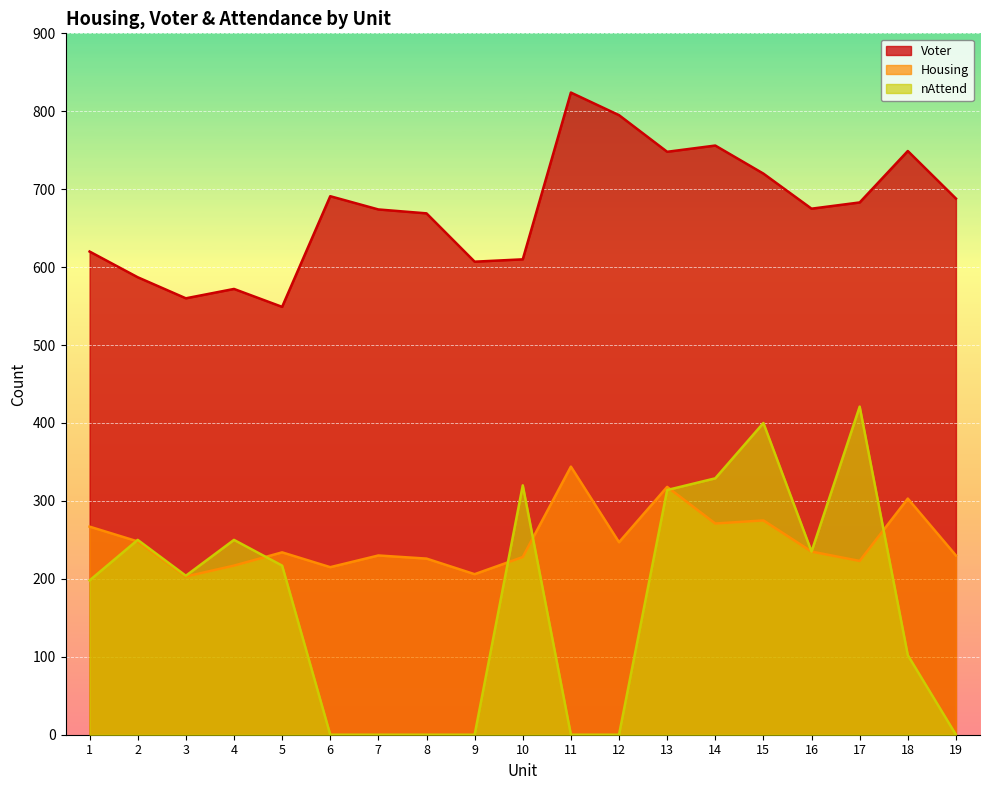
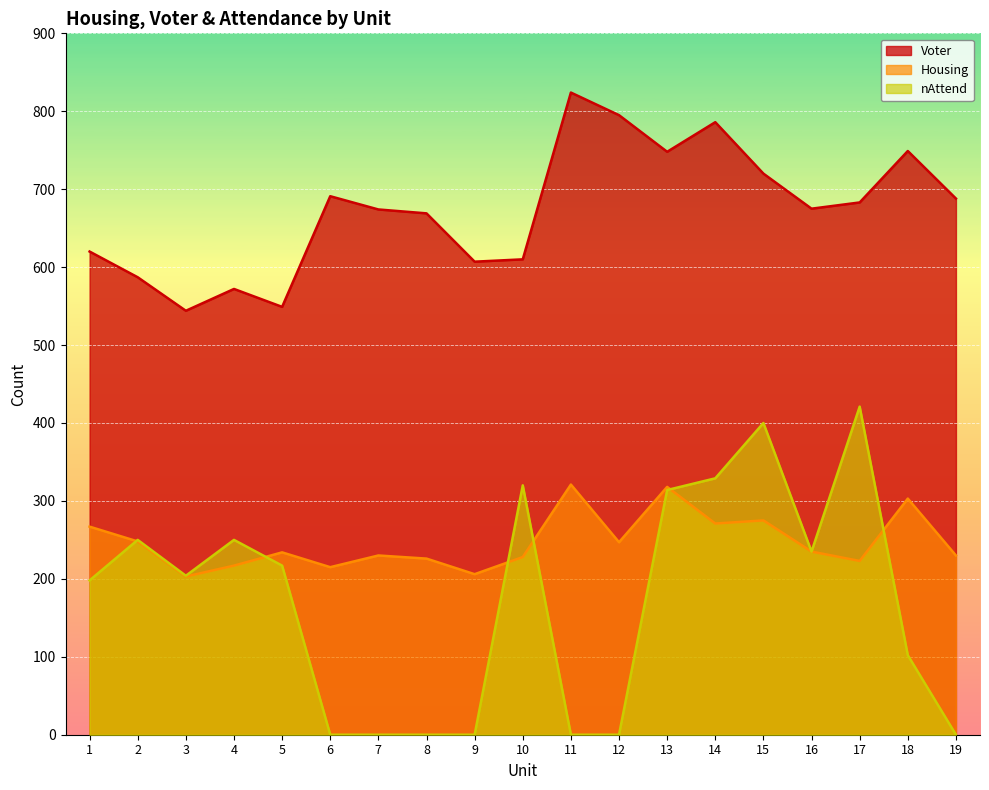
Voter, 3: 560 -> 540
Housing, 11: 340 -> 320
Voter, 14: 760 -> 790
